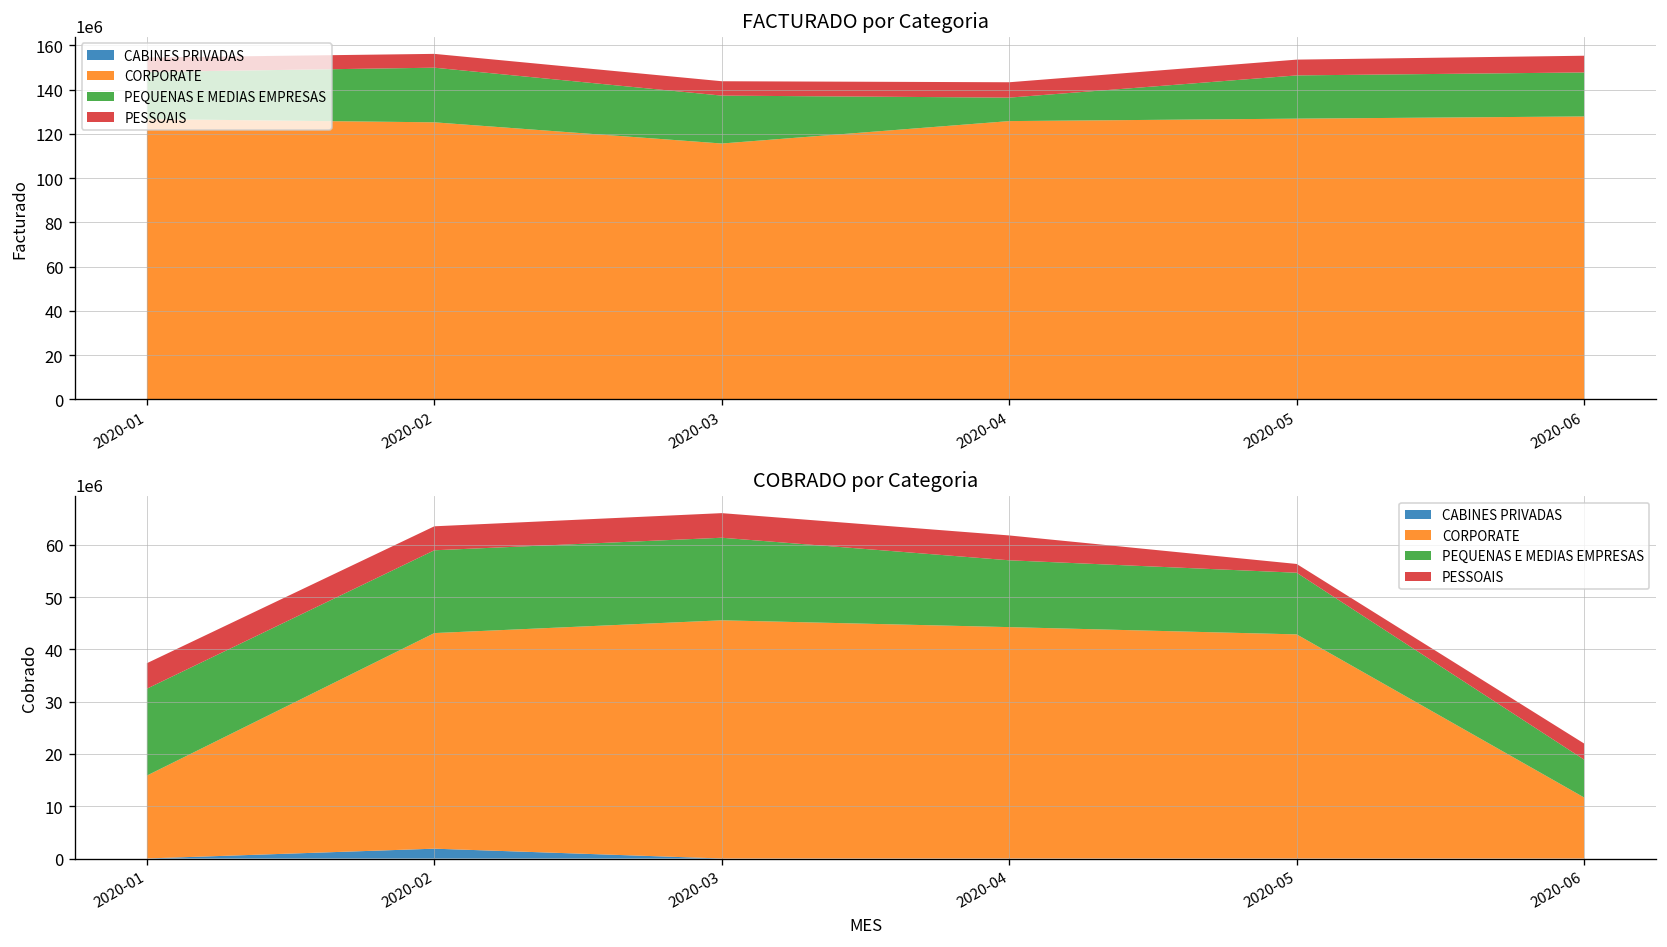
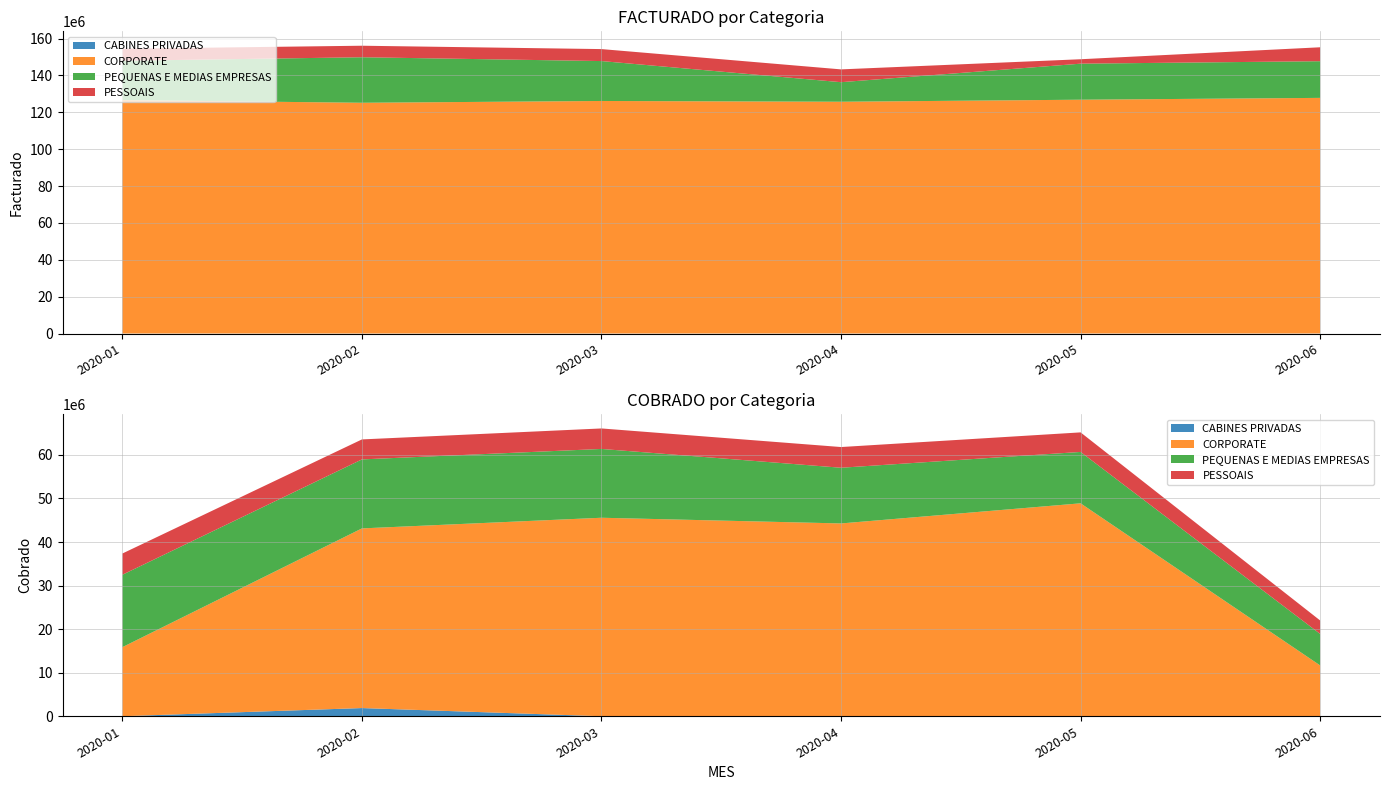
FACTURADO por Categoria, CORPORATE, 2020-03: 116000000 -> 126000000
FACTURADO por Categoria, PESSOAIS, 2020-05: 7000000 -> 2000000
COBRADO por Categoria, CORPORATE, 2020-05: 43000000 -> 49000000
COBRADO por Categoria, PESSOAIS, 2020-05: 2000000 -> 4000000
